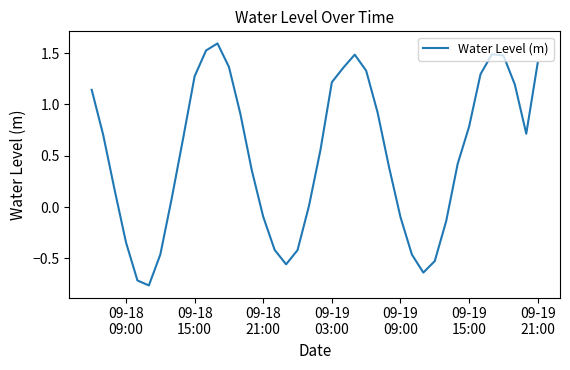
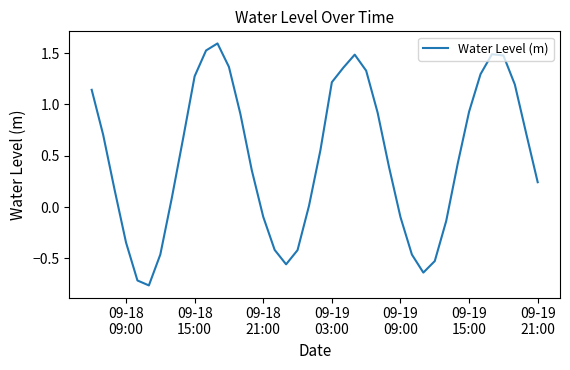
09-19 15:00: 0.78 -> 0.93
09-19 21:00: 1.41 -> 0.24
